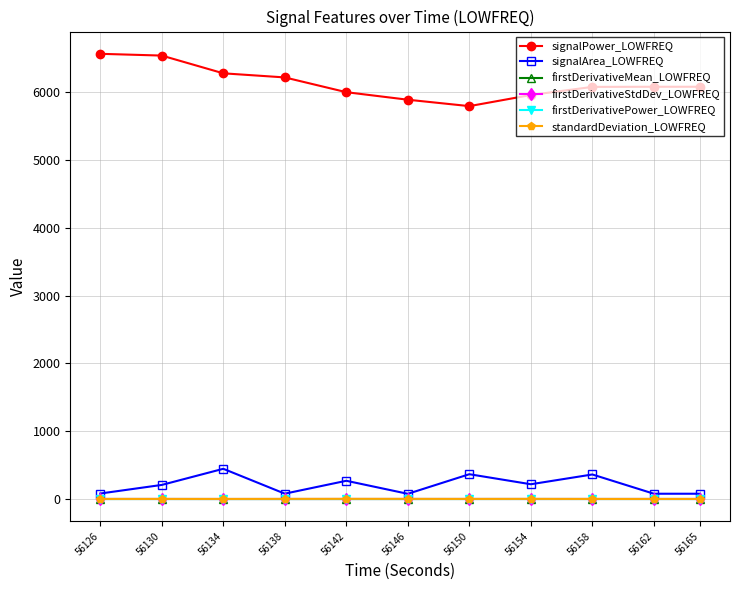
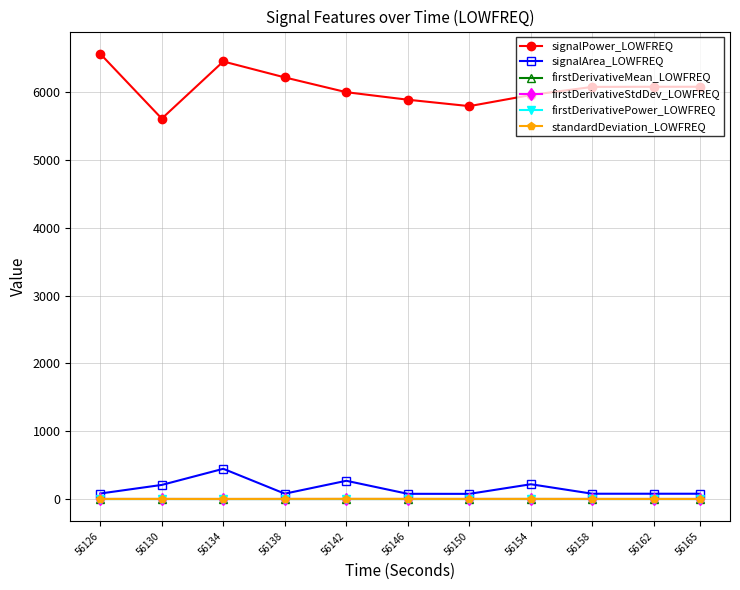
signalPower_LOWFREQ, 56130: 6500 -> 5600
signalPower_LOWFREQ, 56134: 6300 -> 6500
signalArea_LOWFREQ, 56150: 400 -> 100
signalArea_LOWFREQ, 56158: 400 -> 100
